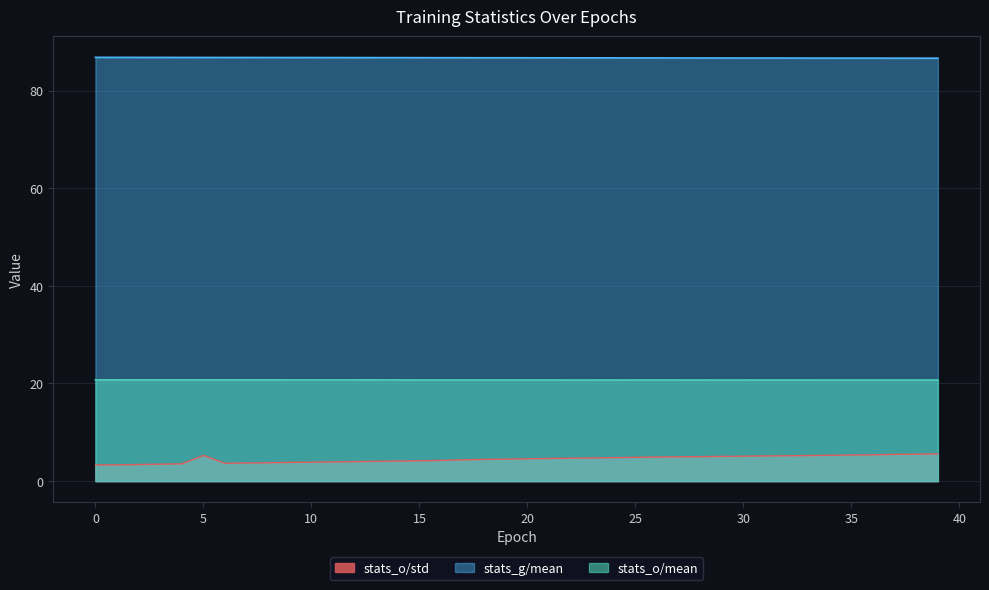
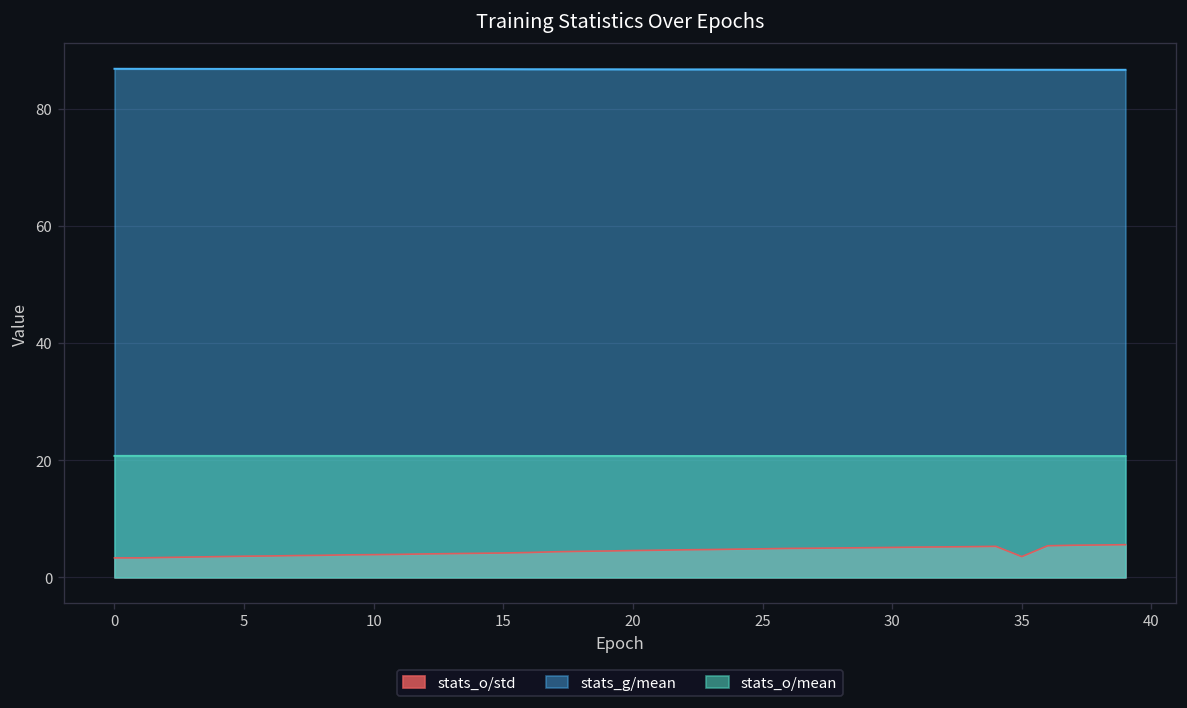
stats_o/std, 5: 5 -> 4
stats_o/std, 35: 5 -> 4
